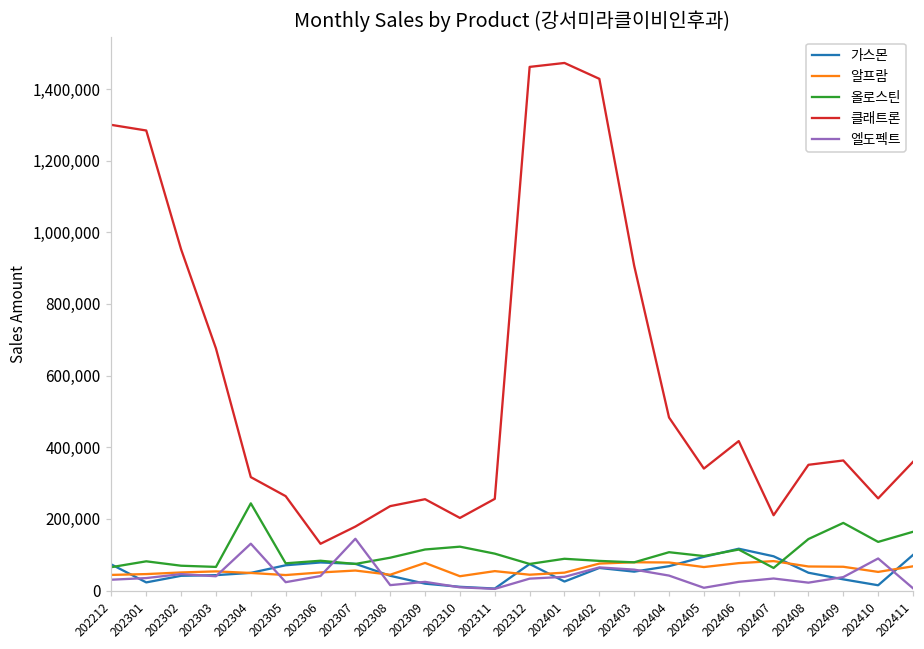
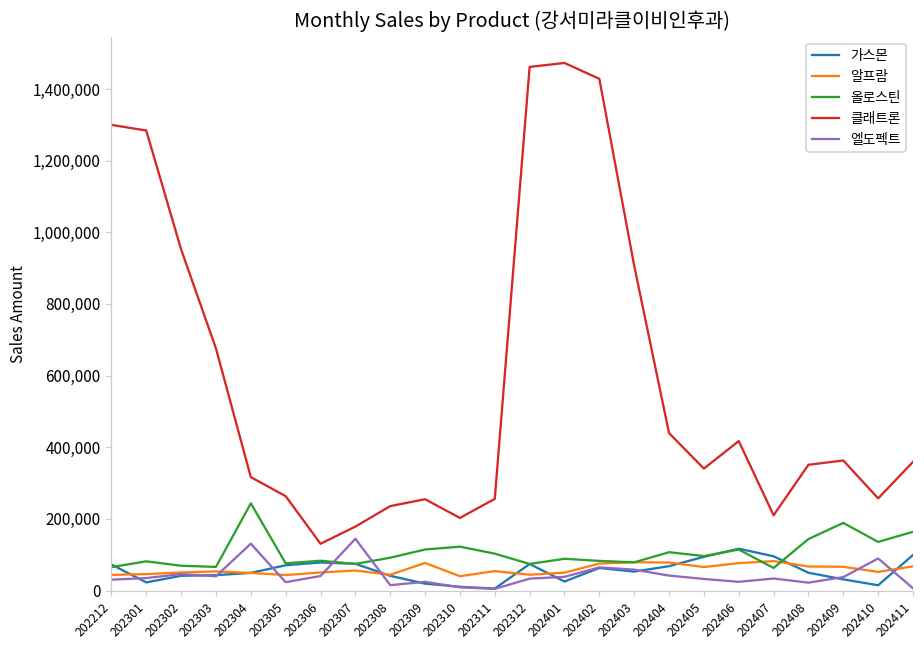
클래트론, 202404: 480,000 -> 440,000
엘도펙트, 202405: 10,000 -> 30,000
